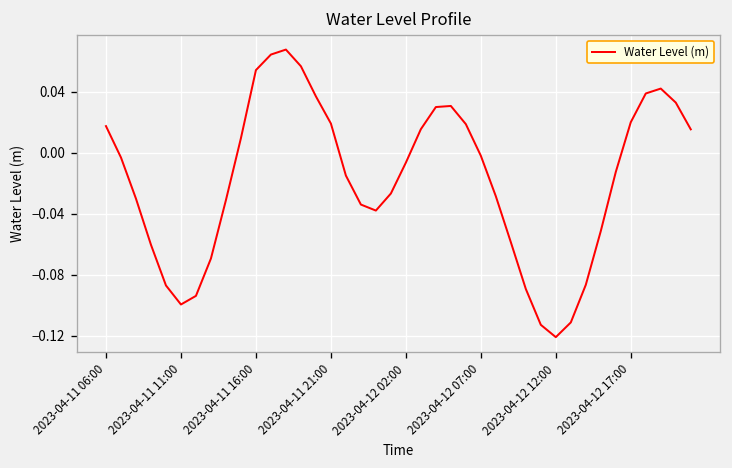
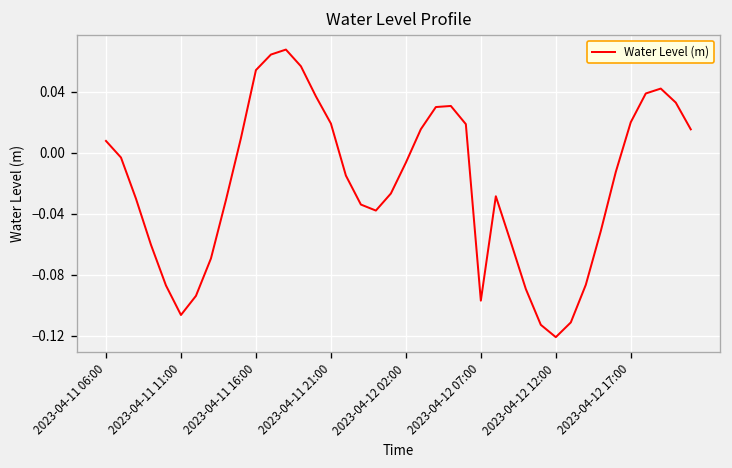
2023-04-11 06:00: 0.018 -> 0.008
2023-04-11 11:00: -0.099 -> -0.106
2023-04-12 07:00: -0.002 -> -0.097
